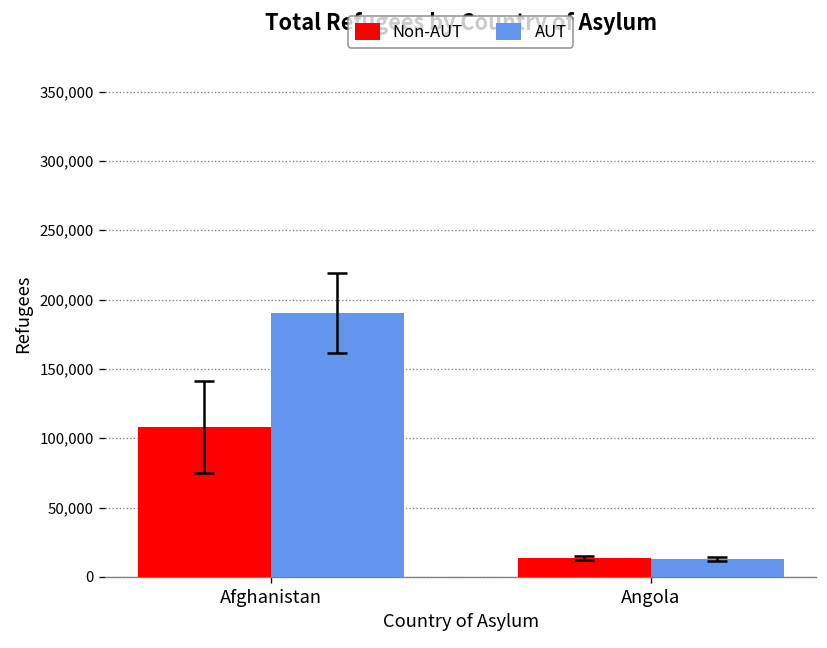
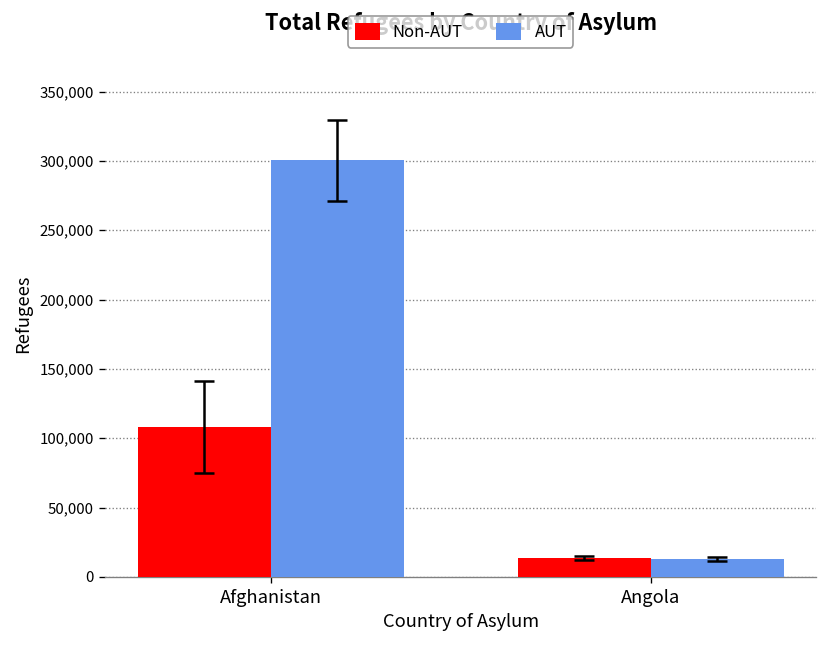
AUT, Afghanistan: 190,000 -> 300,000
